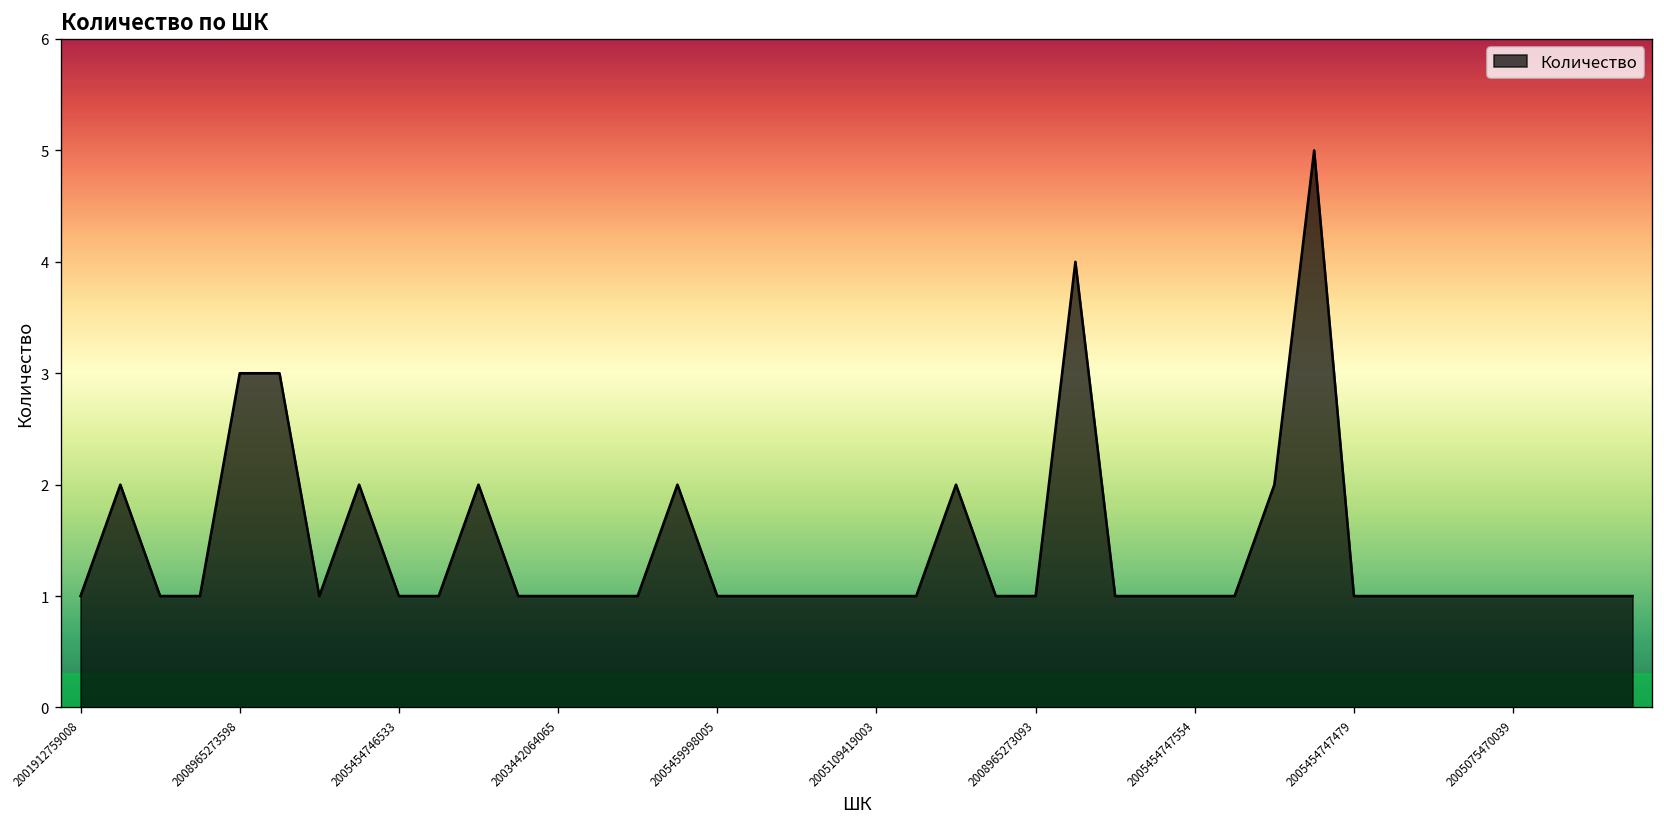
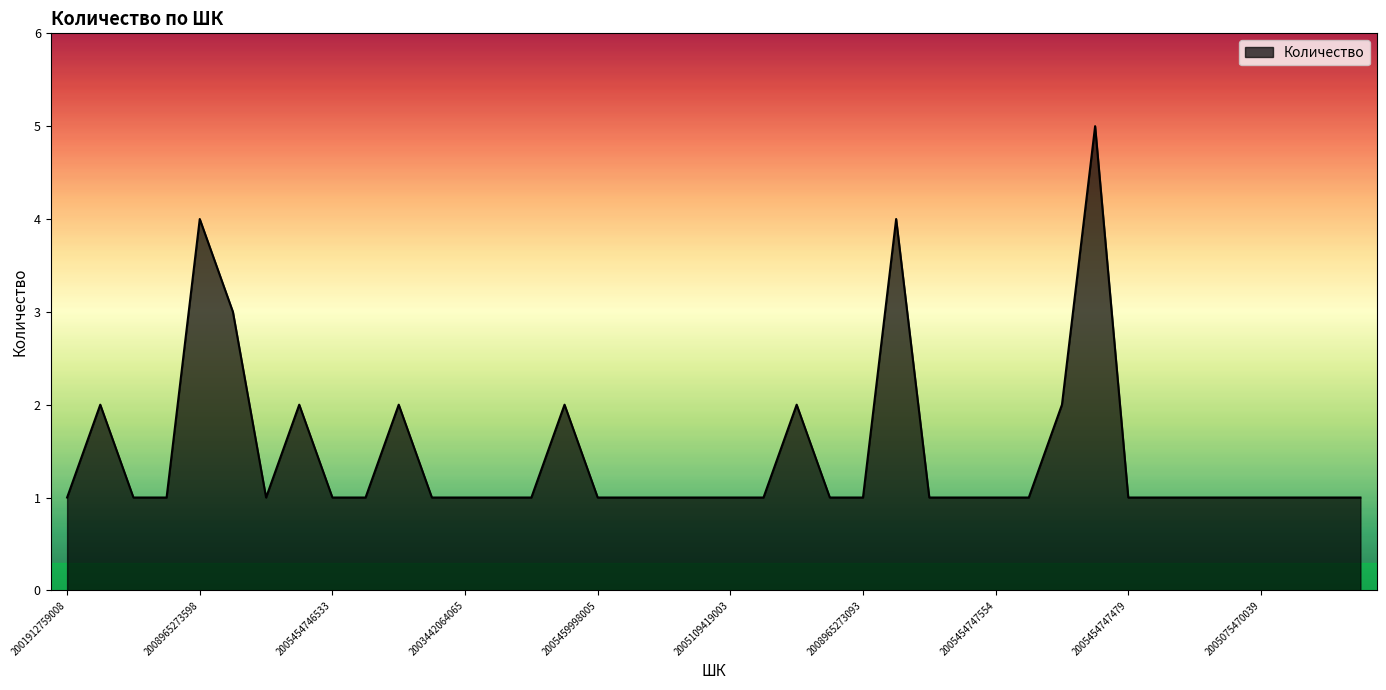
2008965273598: 3 -> 4
